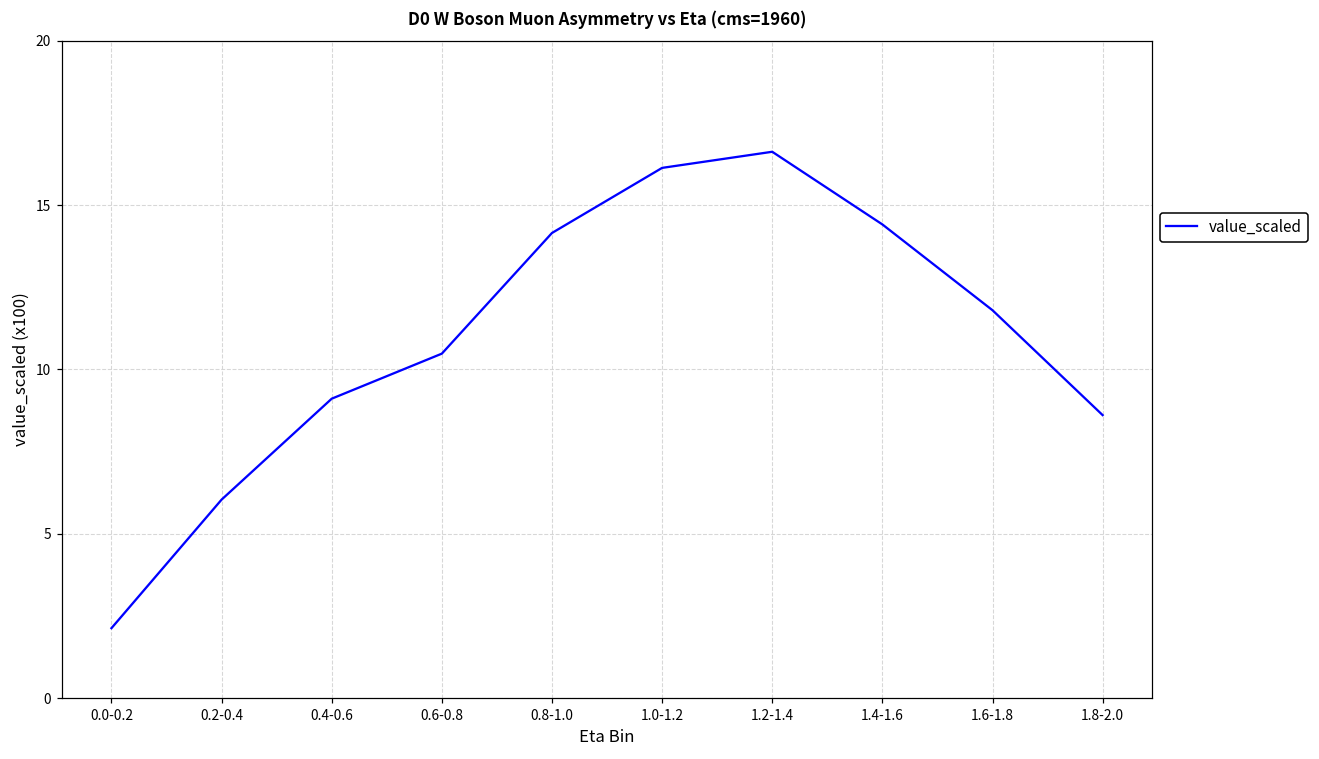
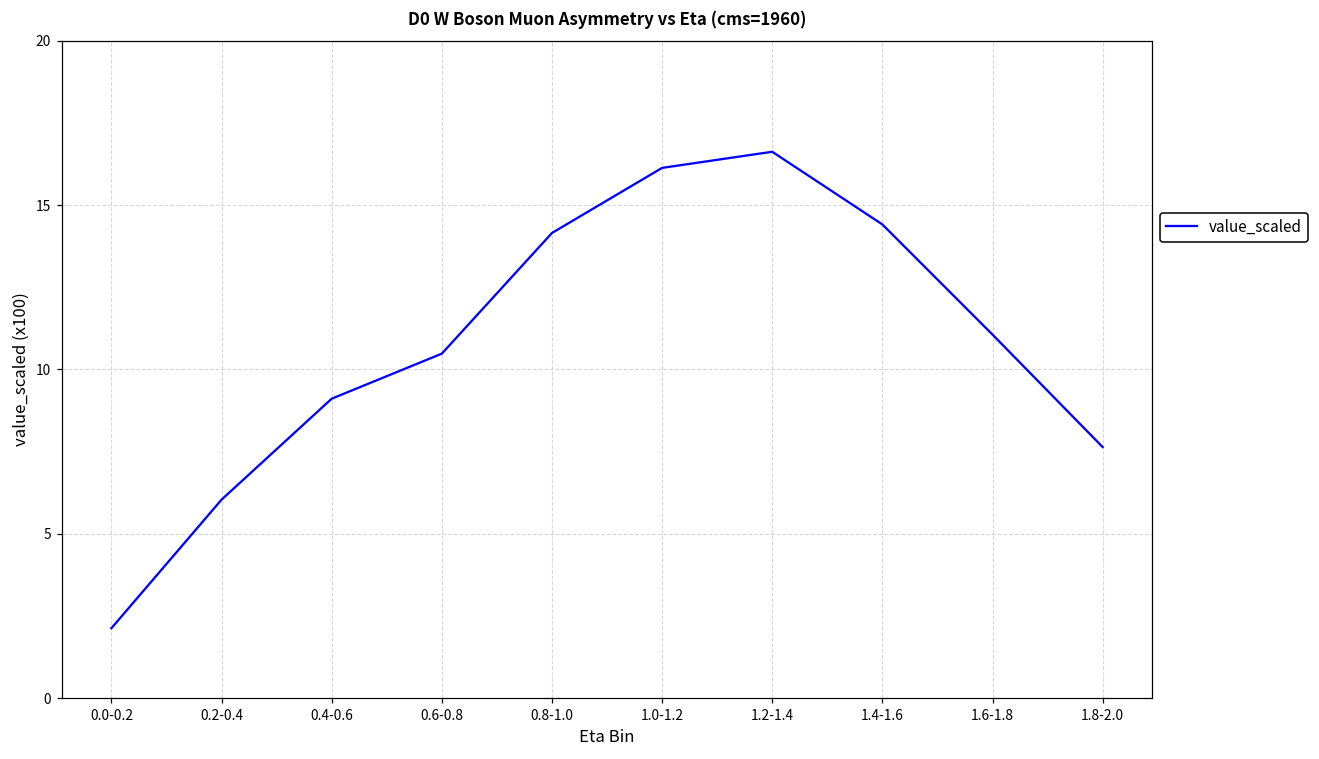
1.6-1.8: 11.8 -> 11.1
1.8-2.0: 8.6 -> 7.6
